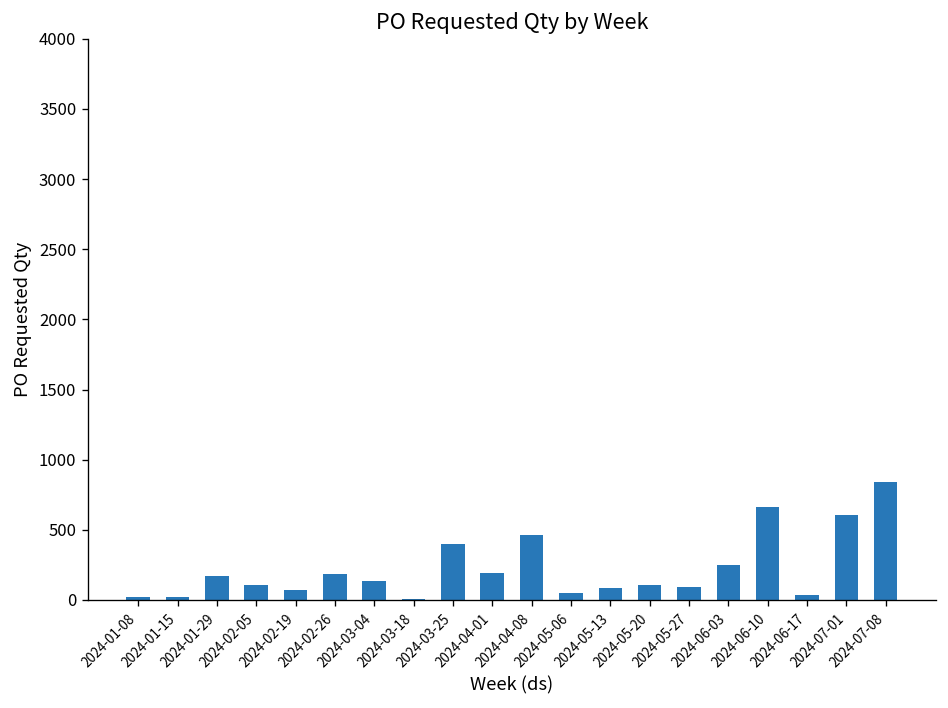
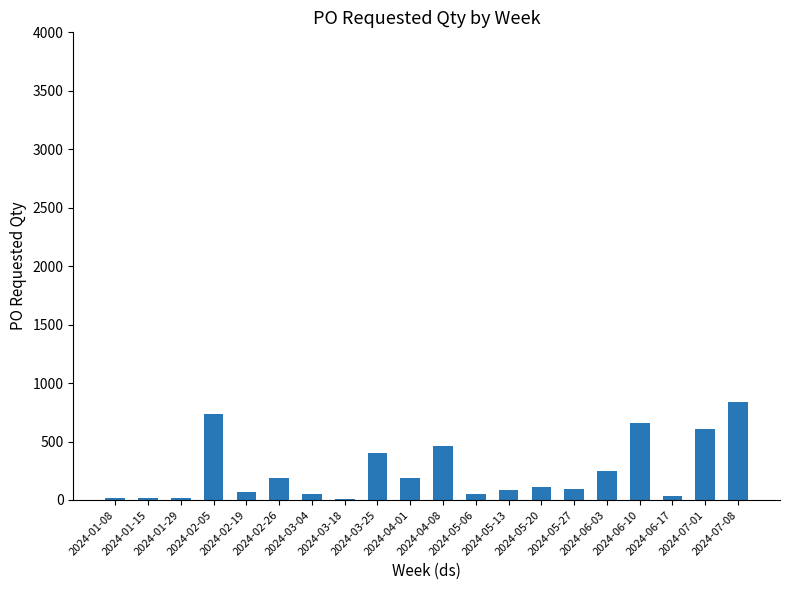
2024-01-29: 170 -> 20
2024-02-05: 110 -> 740
2024-03-04: 130 -> 50
